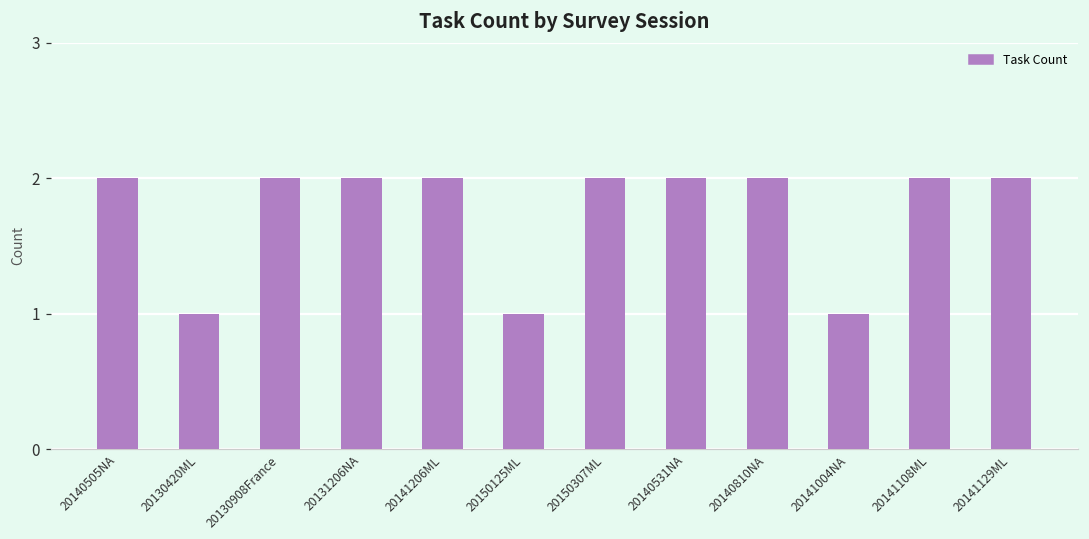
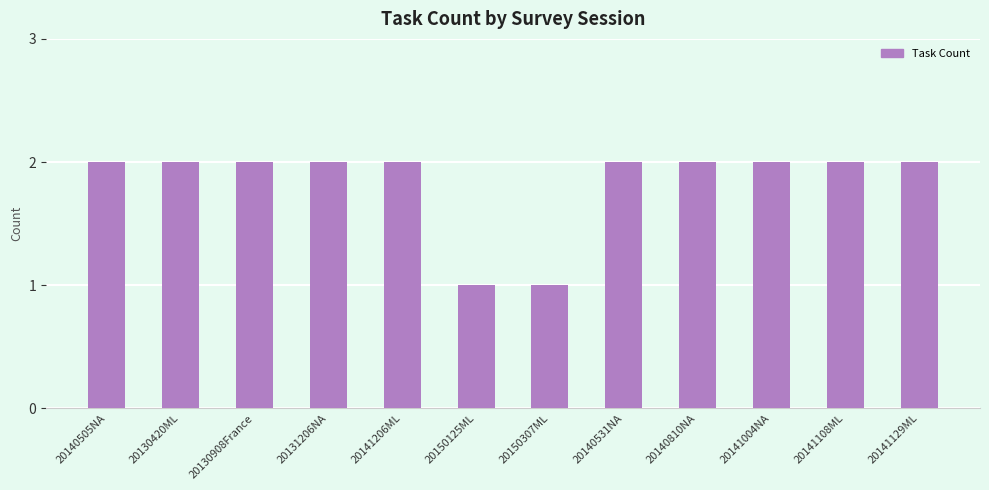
20130420ML: 1 -> 2
20150307ML: 2 -> 1
20141004NA: 1 -> 2
